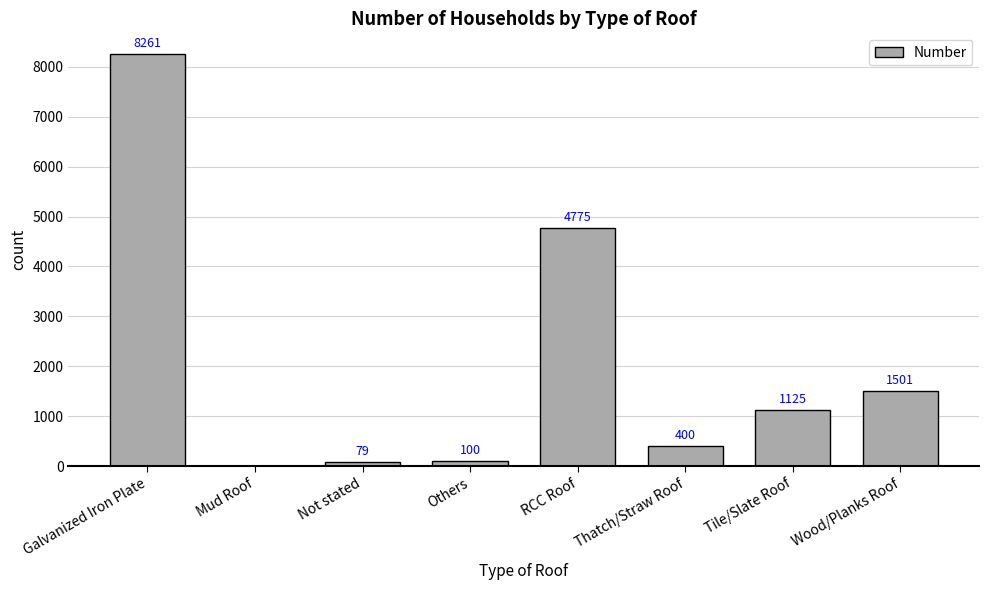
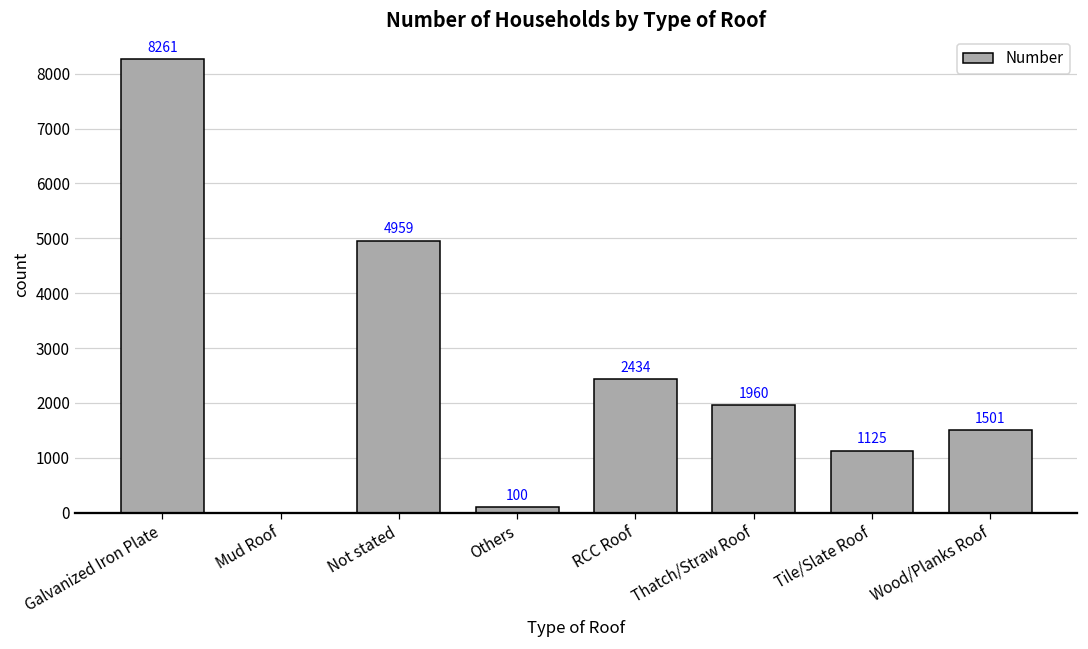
Not stated: 79 -> 4959
RCC Roof: 4775 -> 2434
Thatch/Straw Roof: 400 -> 1960
